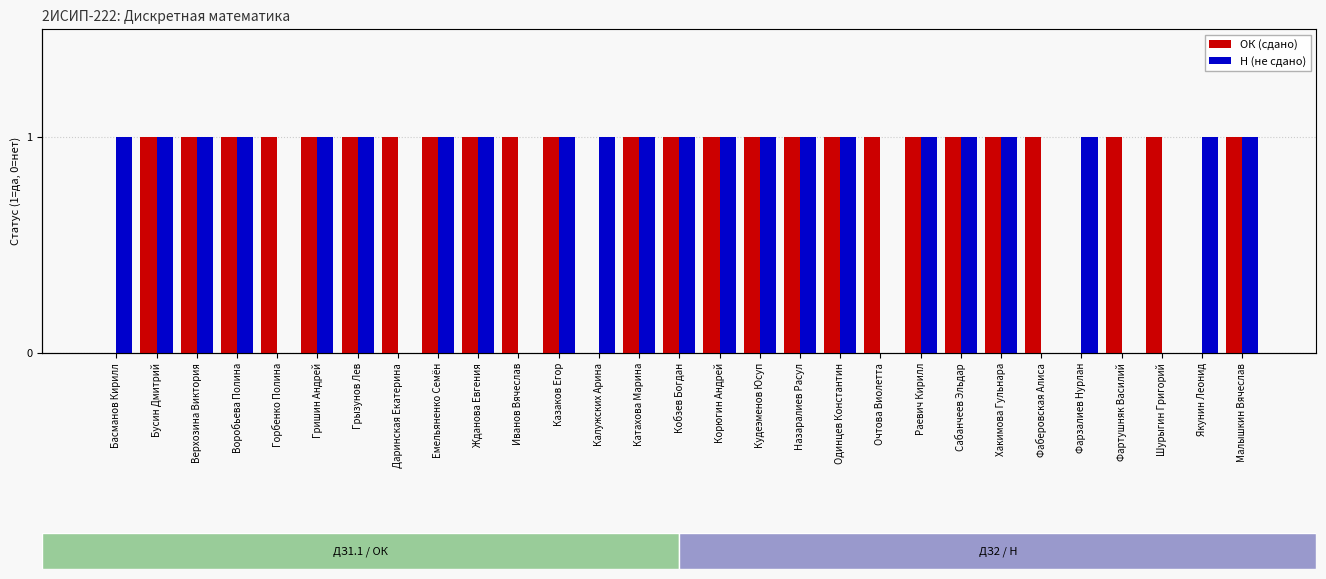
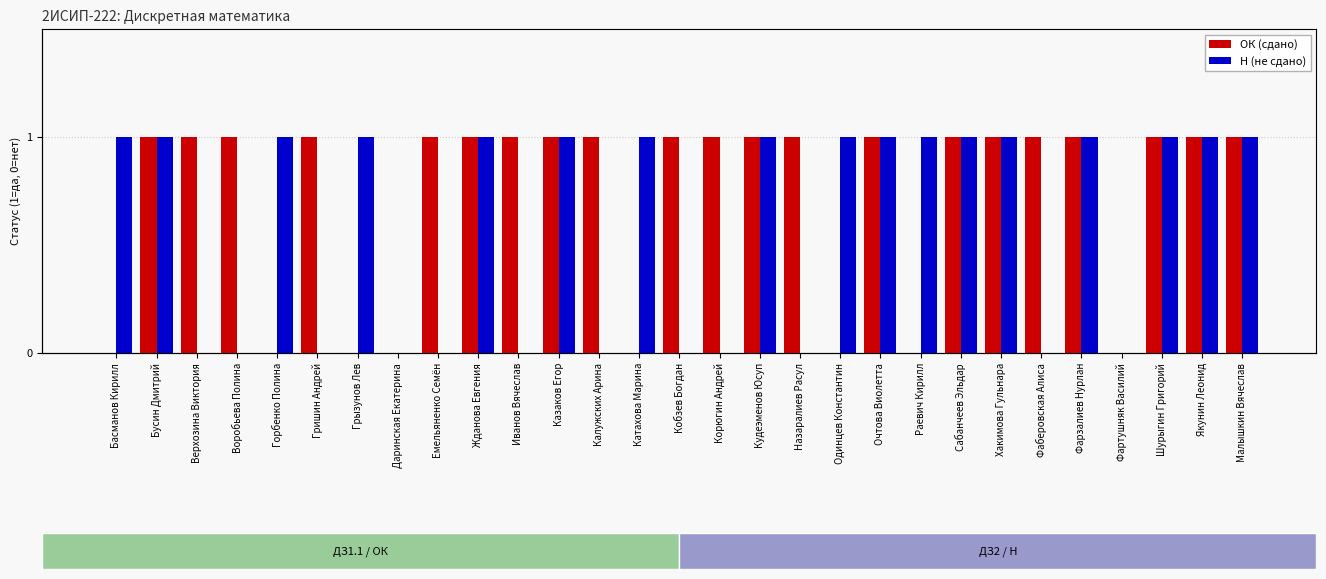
Н (не сдано), Верхозина Виктория: 1 -> 0
Н (не сдано), Воробьева Полина: 1 -> 0
ОК (сдано), Горбенко Полина: 1 -> 0
Н (не сдано), Горбенко Полина: 0 -> 1
Н (не сдано), Гришин Андрей: 1 -> 0
ОК (сдано), Грызунов Лев: 1 -> 0
ОК (сдано), Даринская Екатерина: 1 -> 0
Н (не сдано), Емельяненко Семён: 1 -> 0
ОК (сдано), Калужских Арина: 0 -> 1
Н (не сдано), Калужских Арина: 1 -> 0
ОК (сдано), Катахова Марина: 1 -> 0
Н (не сдано), Кобзев Богдан: 1 -> 0
Н (не сдано), Корюгин Андрей: 1 -> 0
Н (не сдано), Назаралиев Расул: 1 -> 0
ОК (сдано), Одинцев Константин: 1 -> 0
Н (не сдано), Очтова Виолетта: 0 -> 1
ОК (сдано), Раевич Кирилл: 1 -> 0
ОК (сдано), Фарзалиев Нурлан: 0 -> 1
ОК (сдано), Фартушняк Василий: 1 -> 0
Н (не сдано), Шурыгин Григорий: 0 -> 1
ОК (сдано), Якунин Леонид: 0 -> 1
